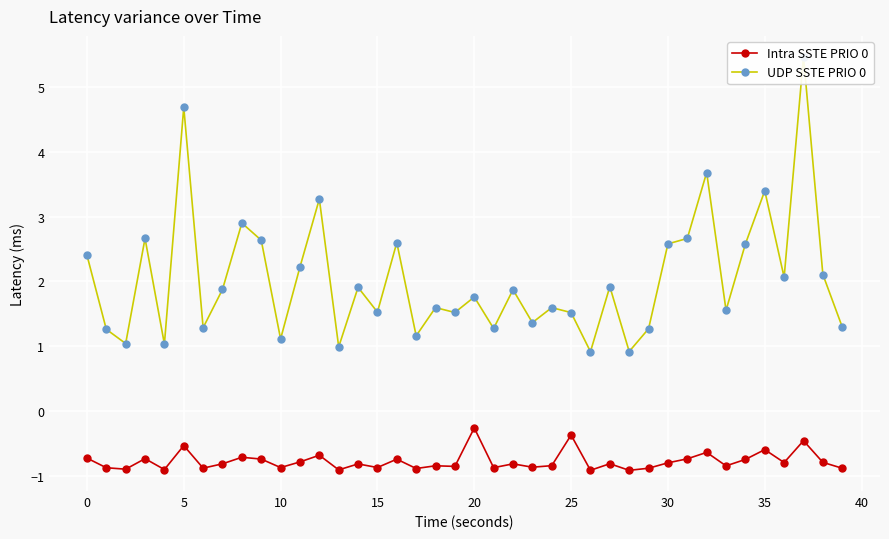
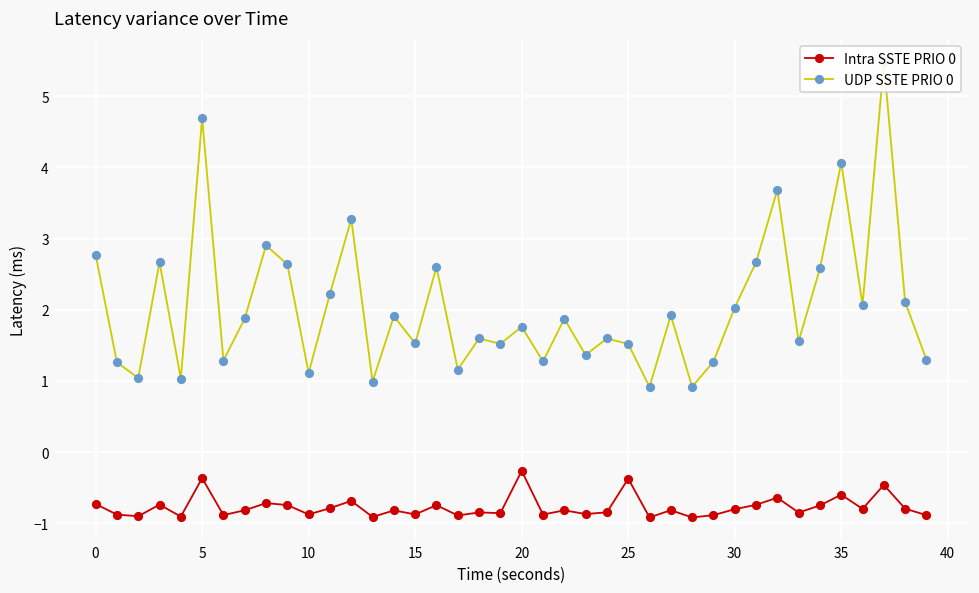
UDP SSTE PRIO 0, 0: 2.4 -> 2.8
Intra SSTE PRIO 0, 5: -0.5 -> -0.4
UDP SSTE PRIO 0, 30: 2.6 -> 2.0
UDP SSTE PRIO 0, 35: 3.4 -> 4.1
